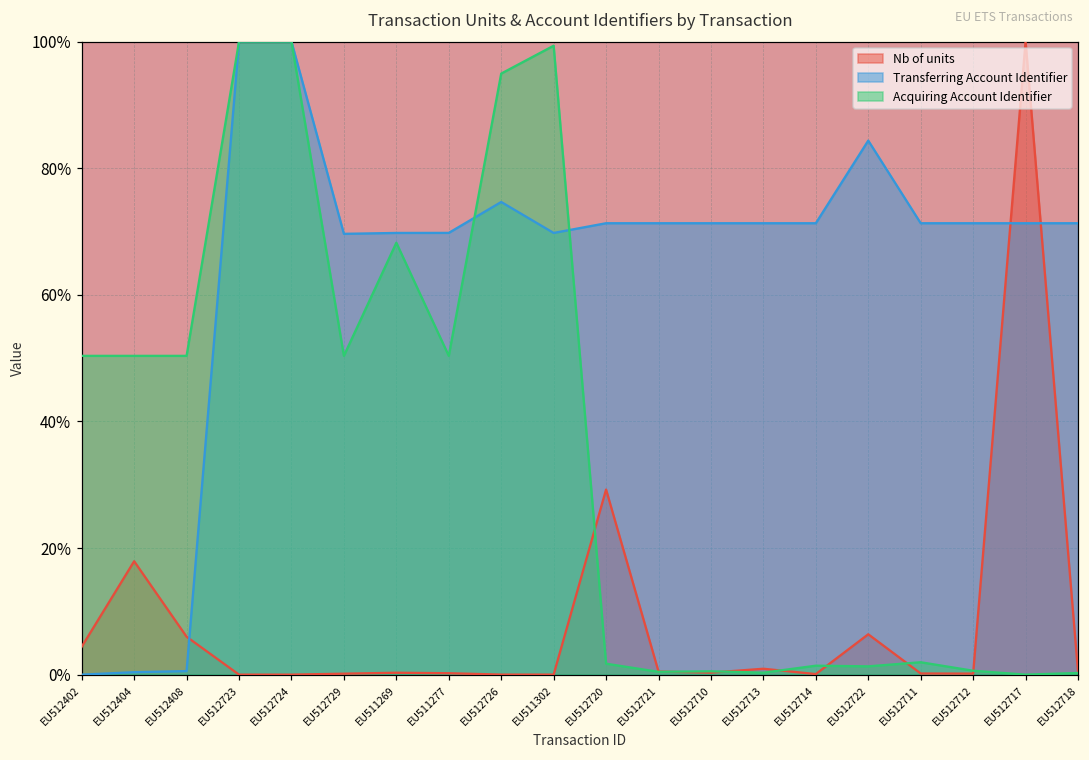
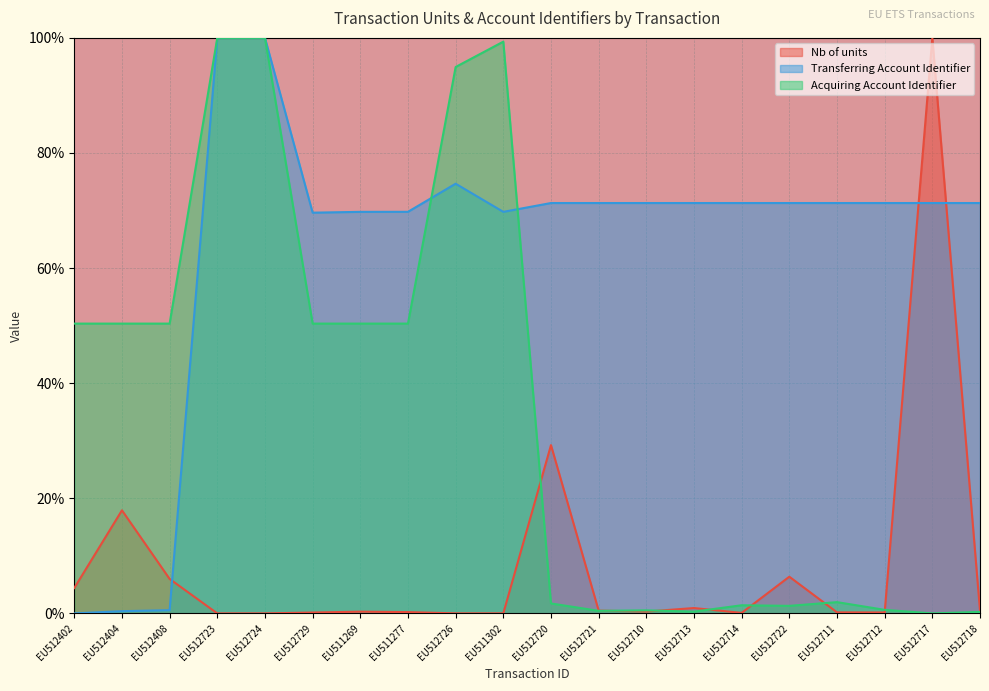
Acquiring Account Identifier, EU511269: 68% -> 50%
Transferring Account Identifier, EU512722: 84% -> 71%
